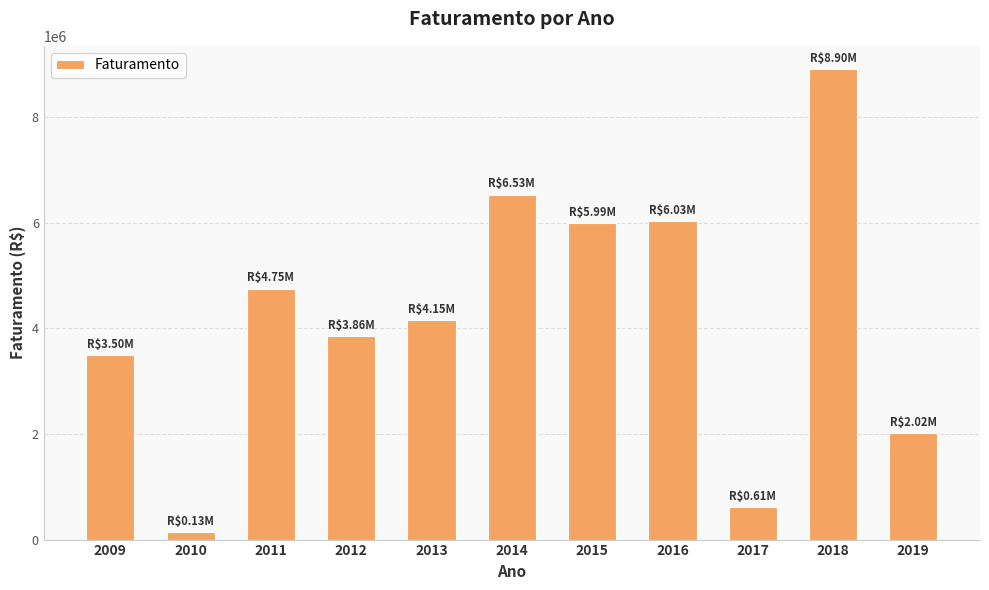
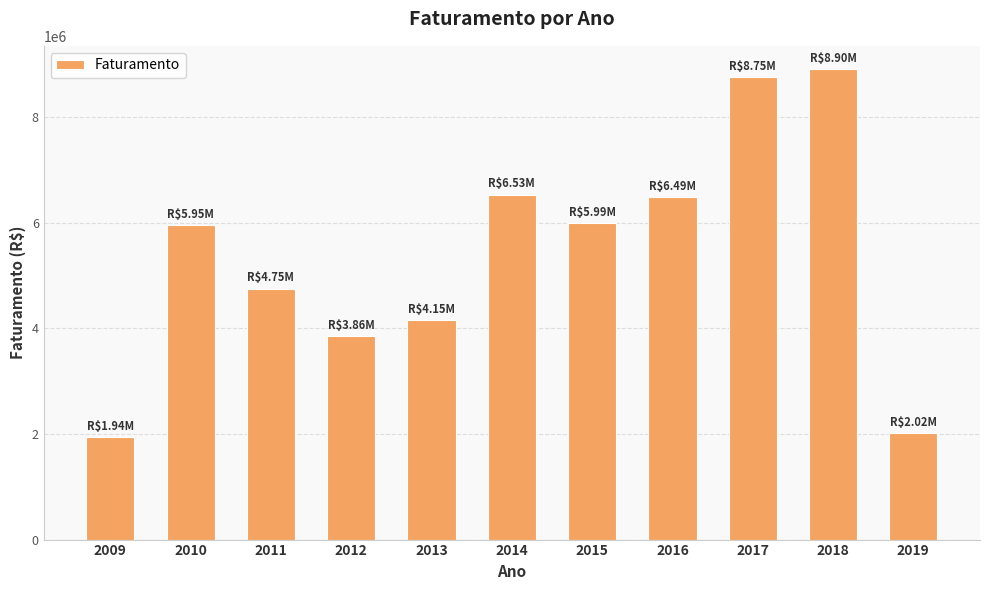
2009: $3.50M -> $1.94M
2010: $0.13M -> $5.95M
2016: $6.03M -> $6.49M
2017: $0.61M -> $8.75M
